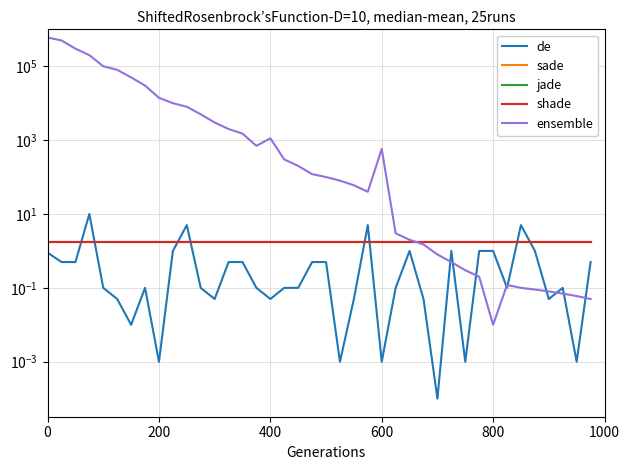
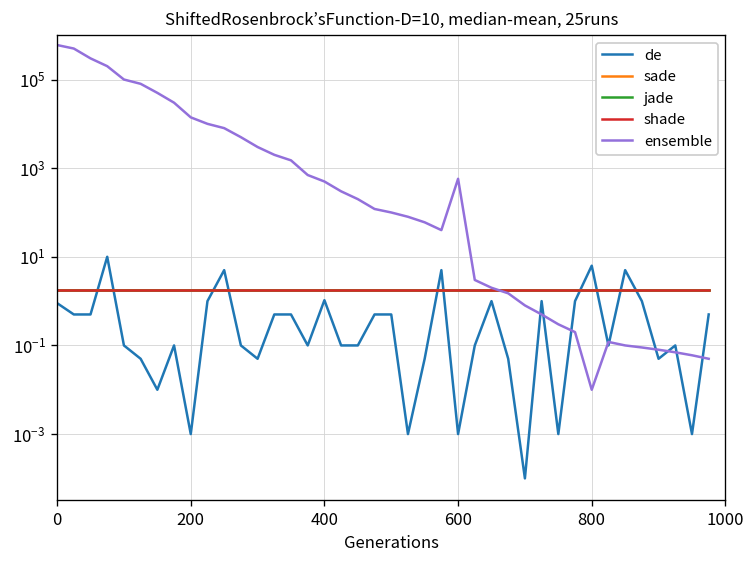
de, 400: 0.05 -> 1.1
ensemble, 400: 1100 -> 500
de, 800: 1.0 -> 6
